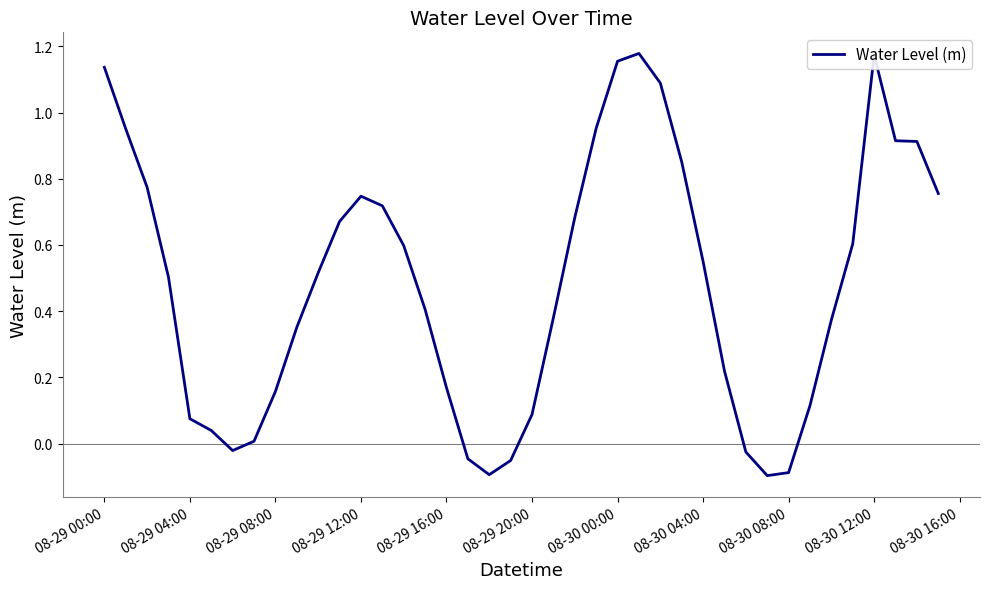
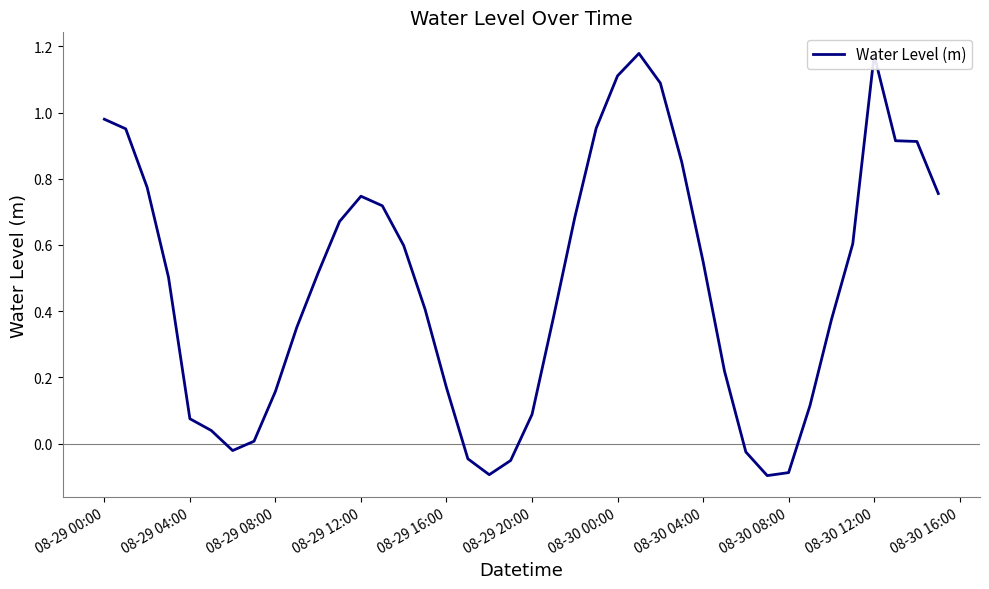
08-29 00:00: 1.14 -> 0.98
08-30 00:00: 1.16 -> 1.11
